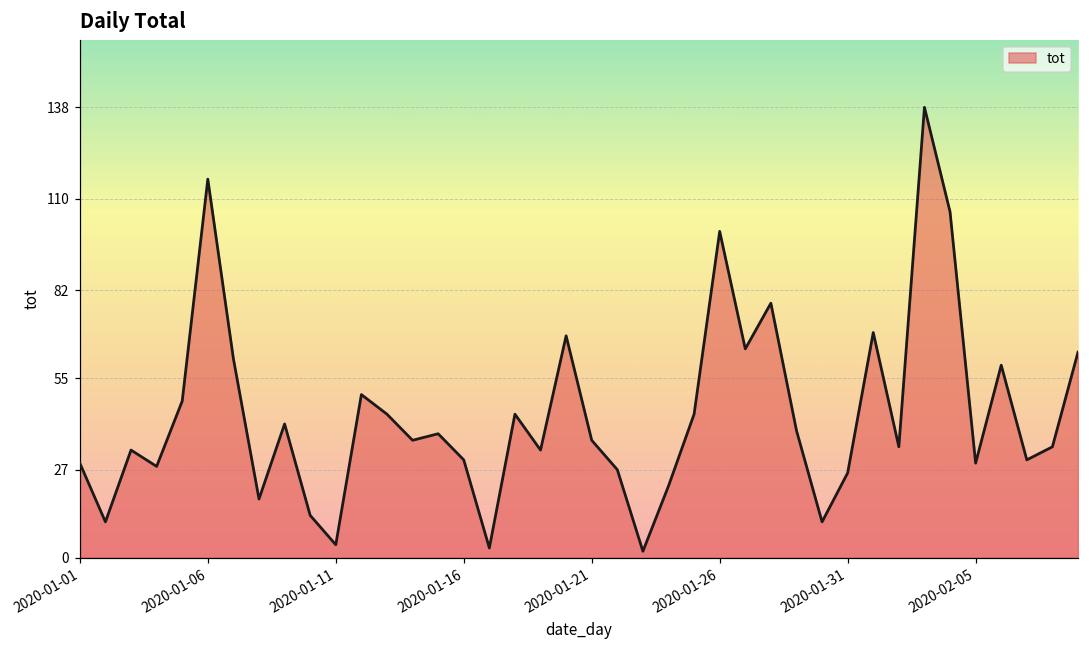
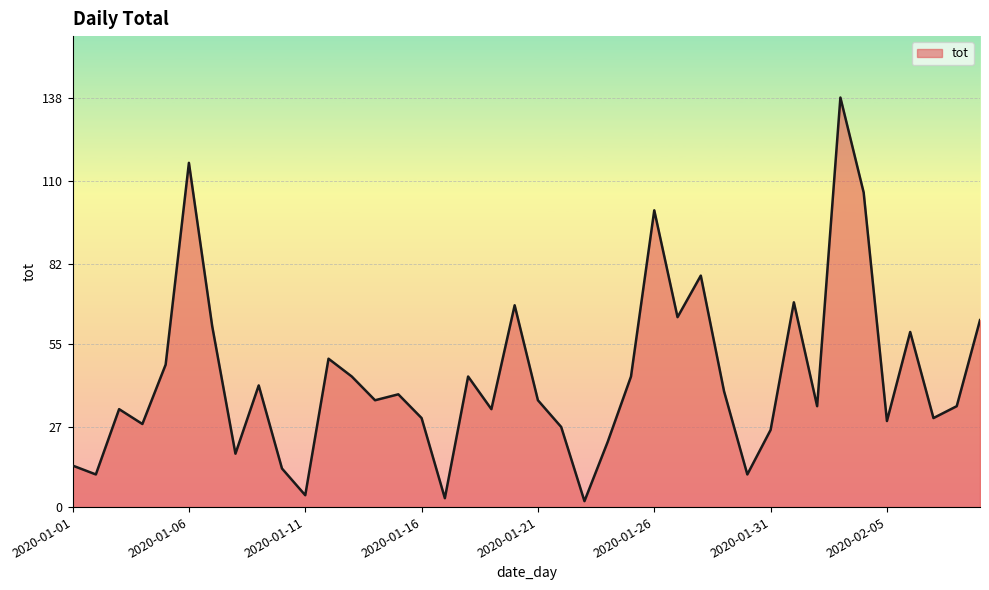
2020-01-01: 29 -> 14
